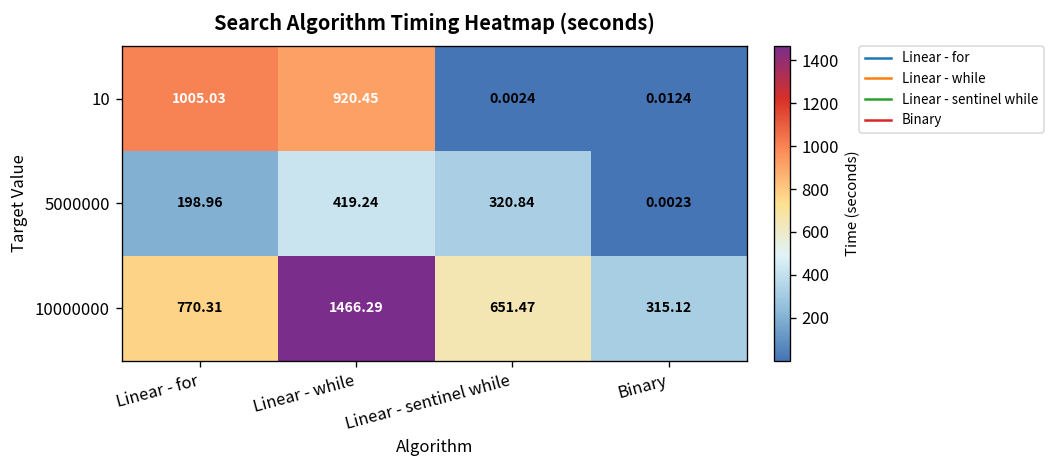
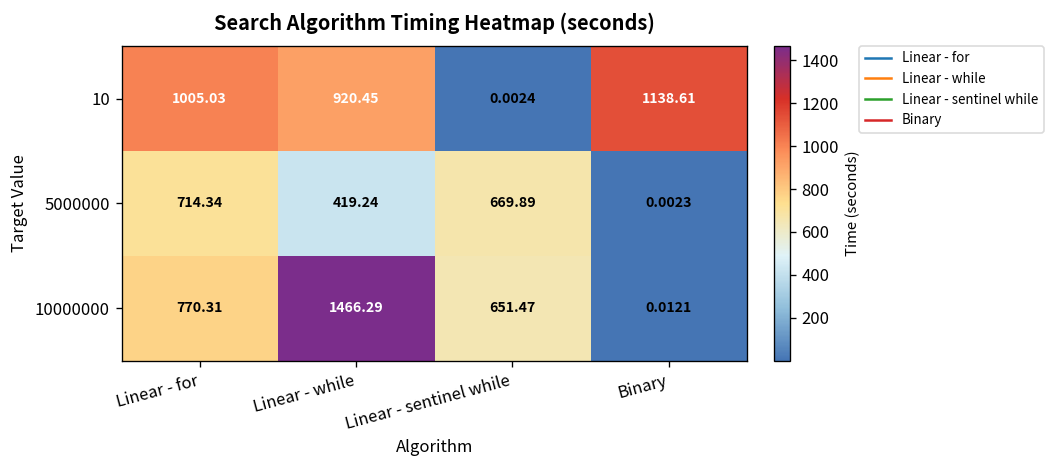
10, Binary: 0.0124 -> 1138.61
5000000, Linear - for: 198.96 -> 714.34
5000000, Linear - sentinel while: 320.84 -> 669.89
10000000, Binary: 315.12 -> 0.0121
